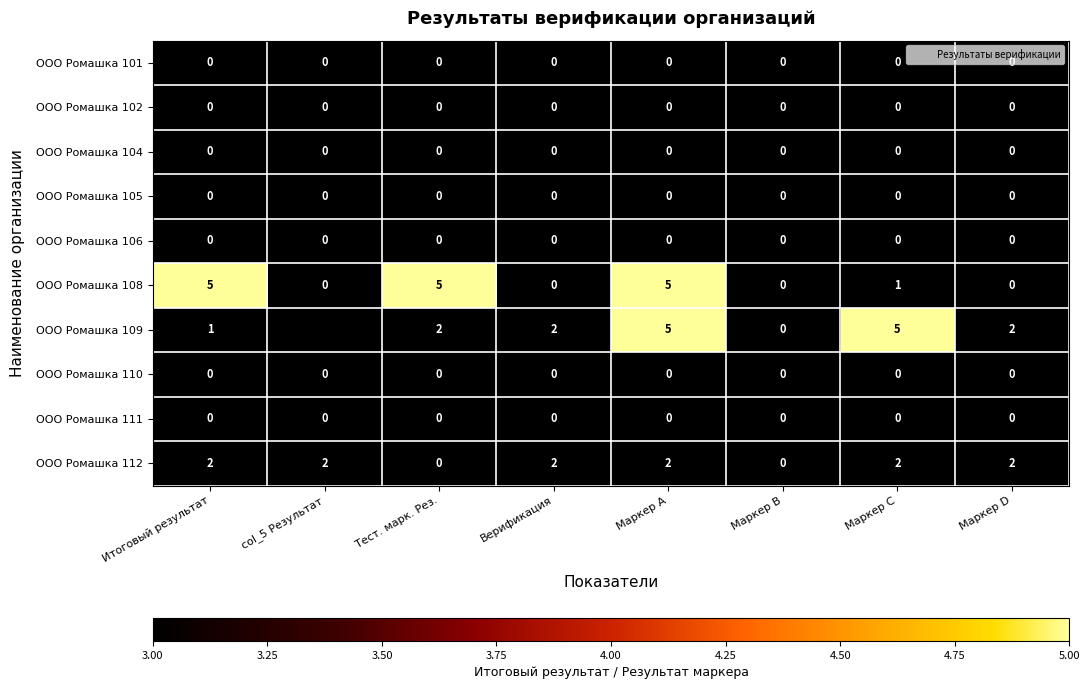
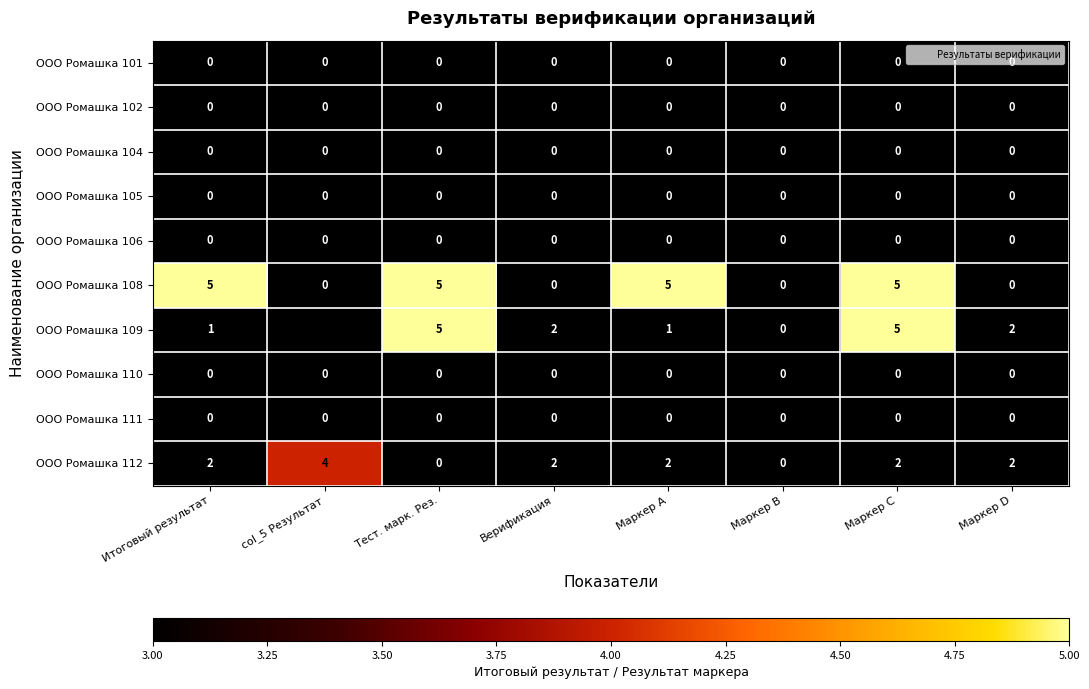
ООО Ромашка 108, Маркер C: 1 -> 5
ООО Ромашка 109, Тест. марк. Рез.: 2 -> 5
ООО Ромашка 109, Маркер A: 5 -> 1
ООО Ромашка 112, col_5 Результат: 2 -> 4
